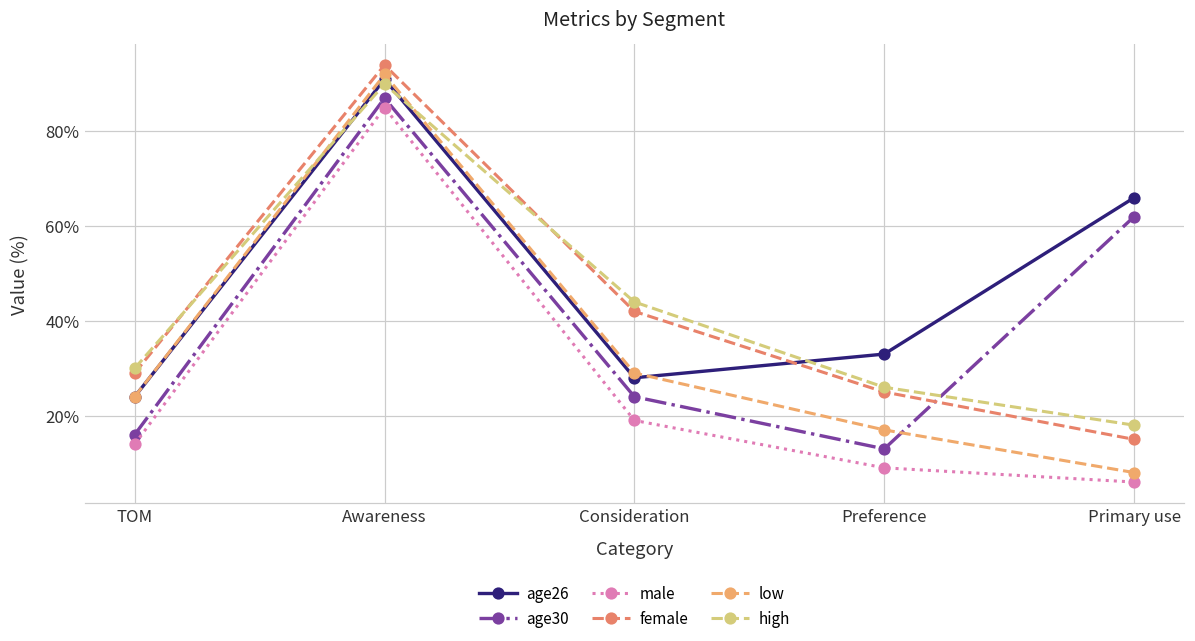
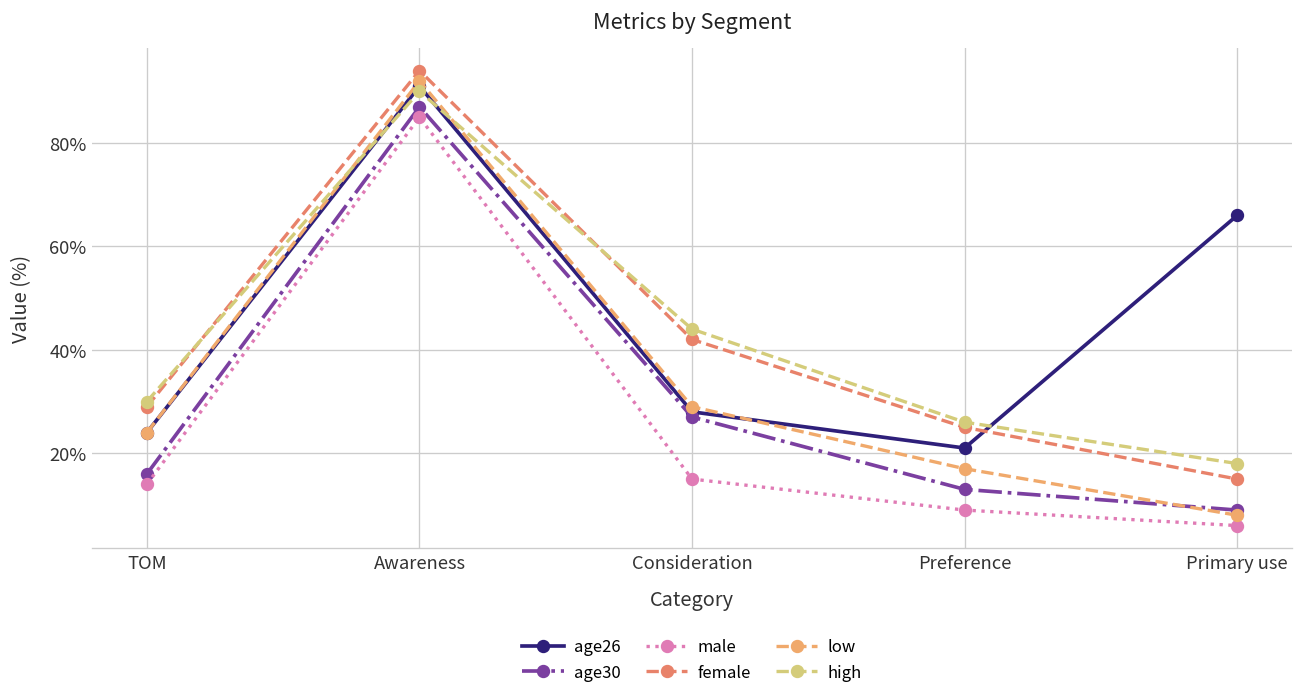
age30, Consideration: 24% -> 27%
male, Consideration: 19% -> 15%
age26, Preference: 33% -> 21%
age30, Primary use: 62% -> 9%
